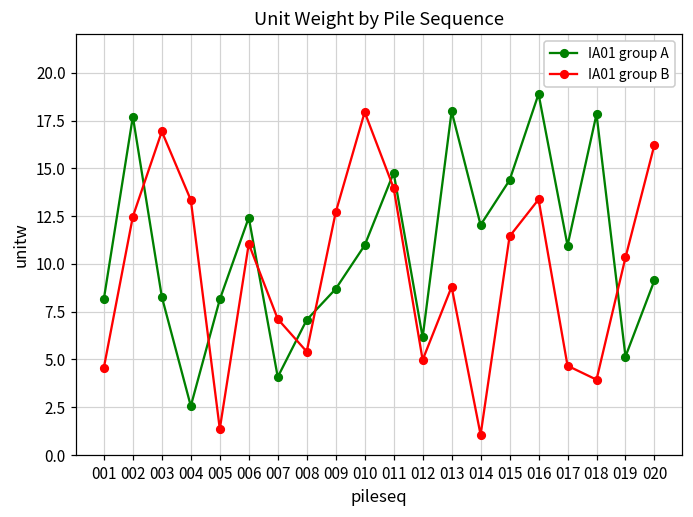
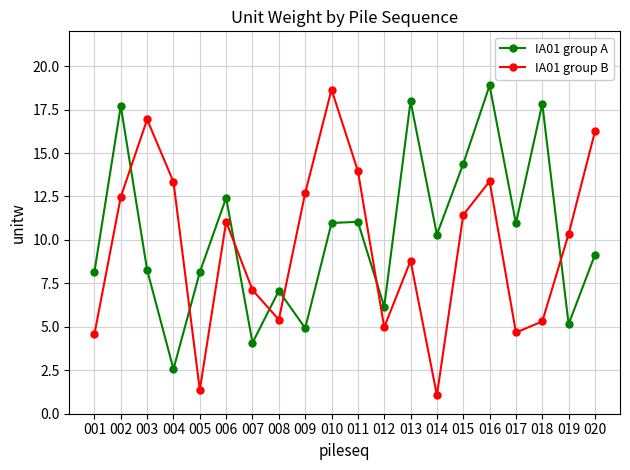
IA01 group A, 009: 8.7 -> 4.9
IA01 group B, 010: 17.9 -> 18.6
IA01 group A, 011: 14.8 -> 11.0
IA01 group A, 014: 12.0 -> 10.3
IA01 group B, 018: 3.9 -> 5.3
